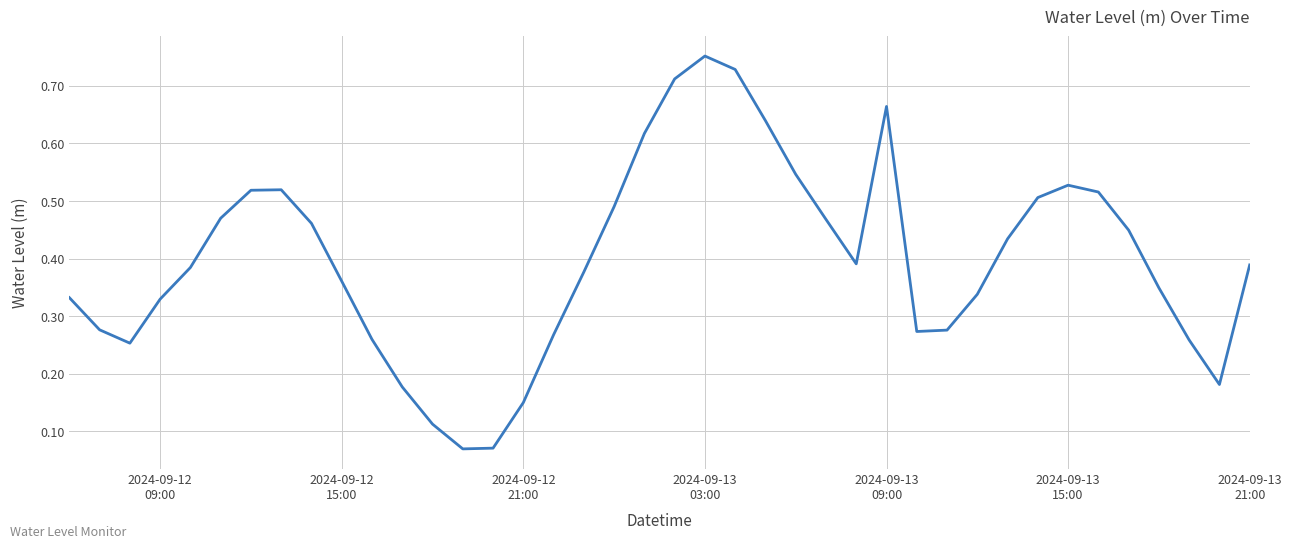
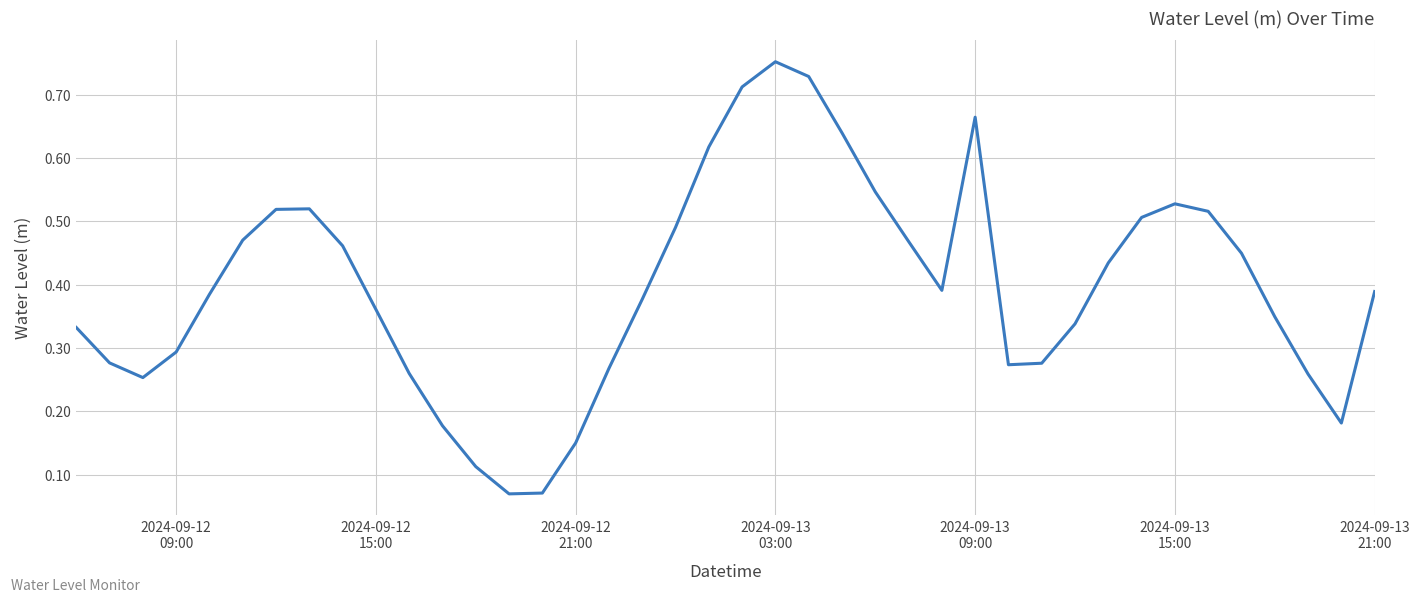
2024-09-12 09:00: 0.33 -> 0.29
